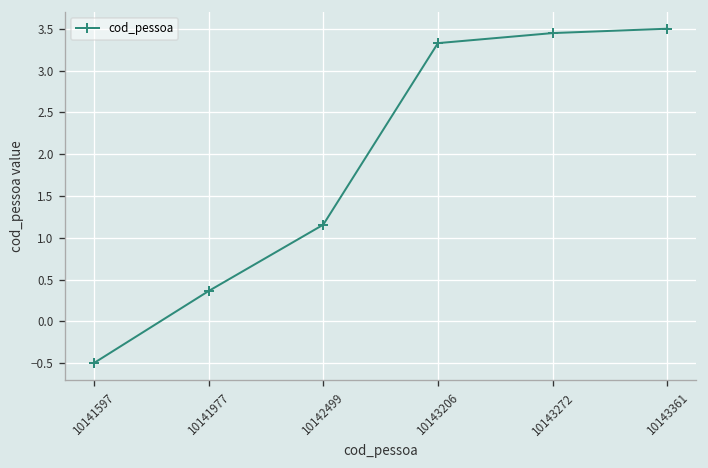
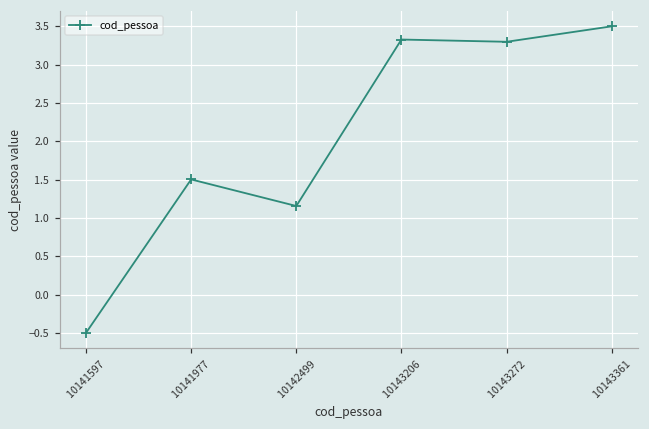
10141977: 0.4 -> 1.5
10143272: 3.4 -> 3.3
